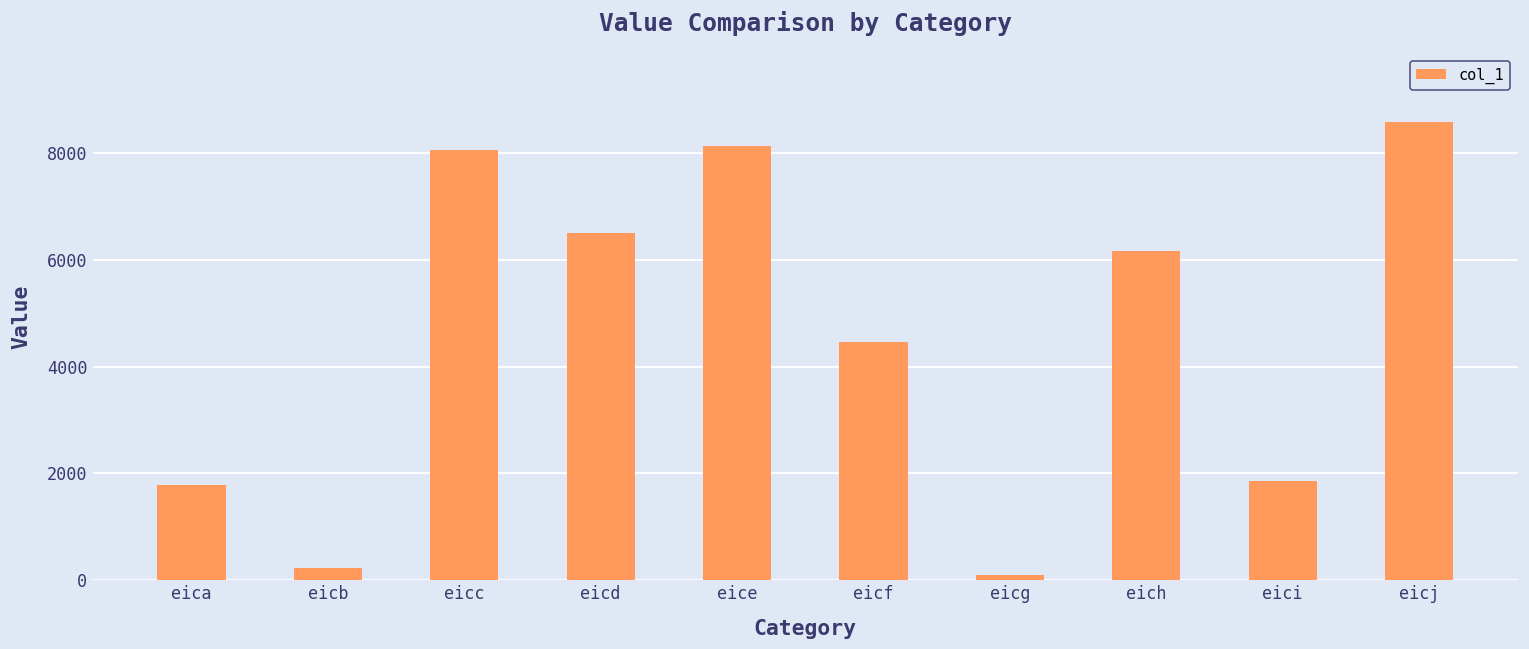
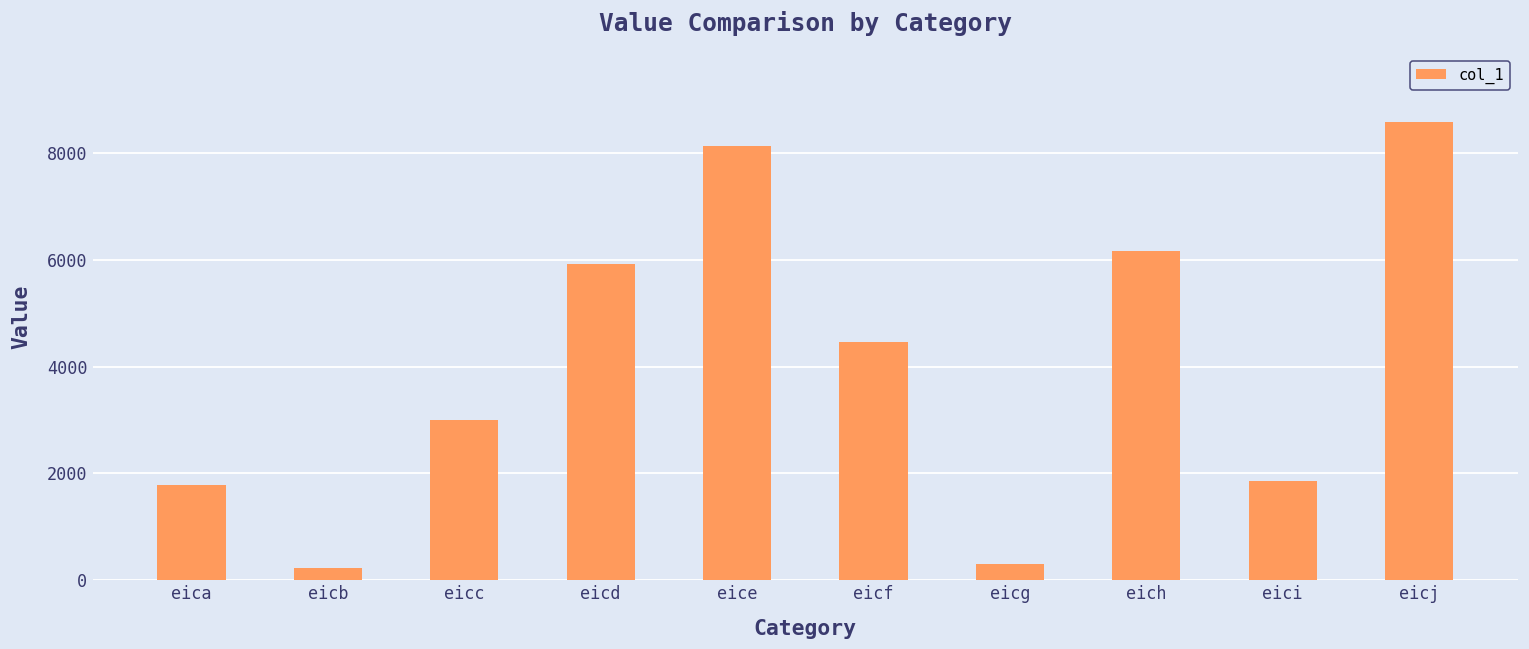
eicc: 8100 -> 3000
eicd: 6500 -> 5900
eicg: 100 -> 300
